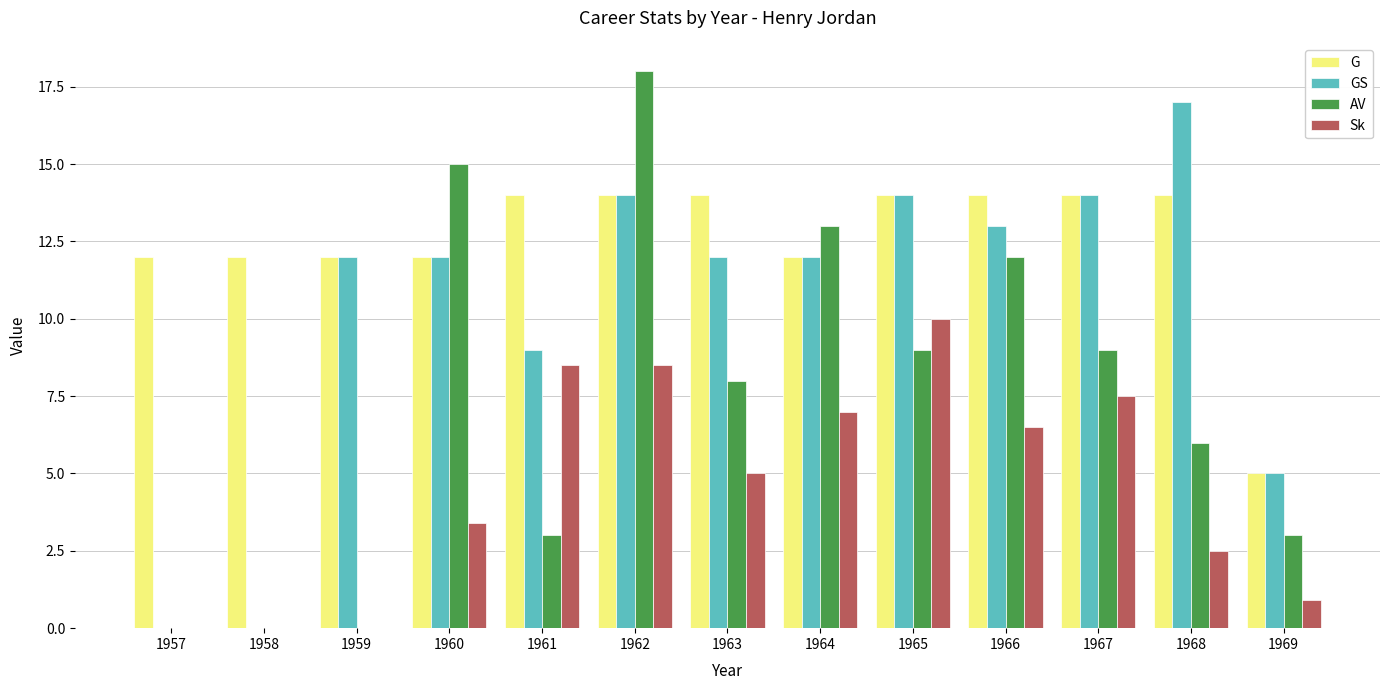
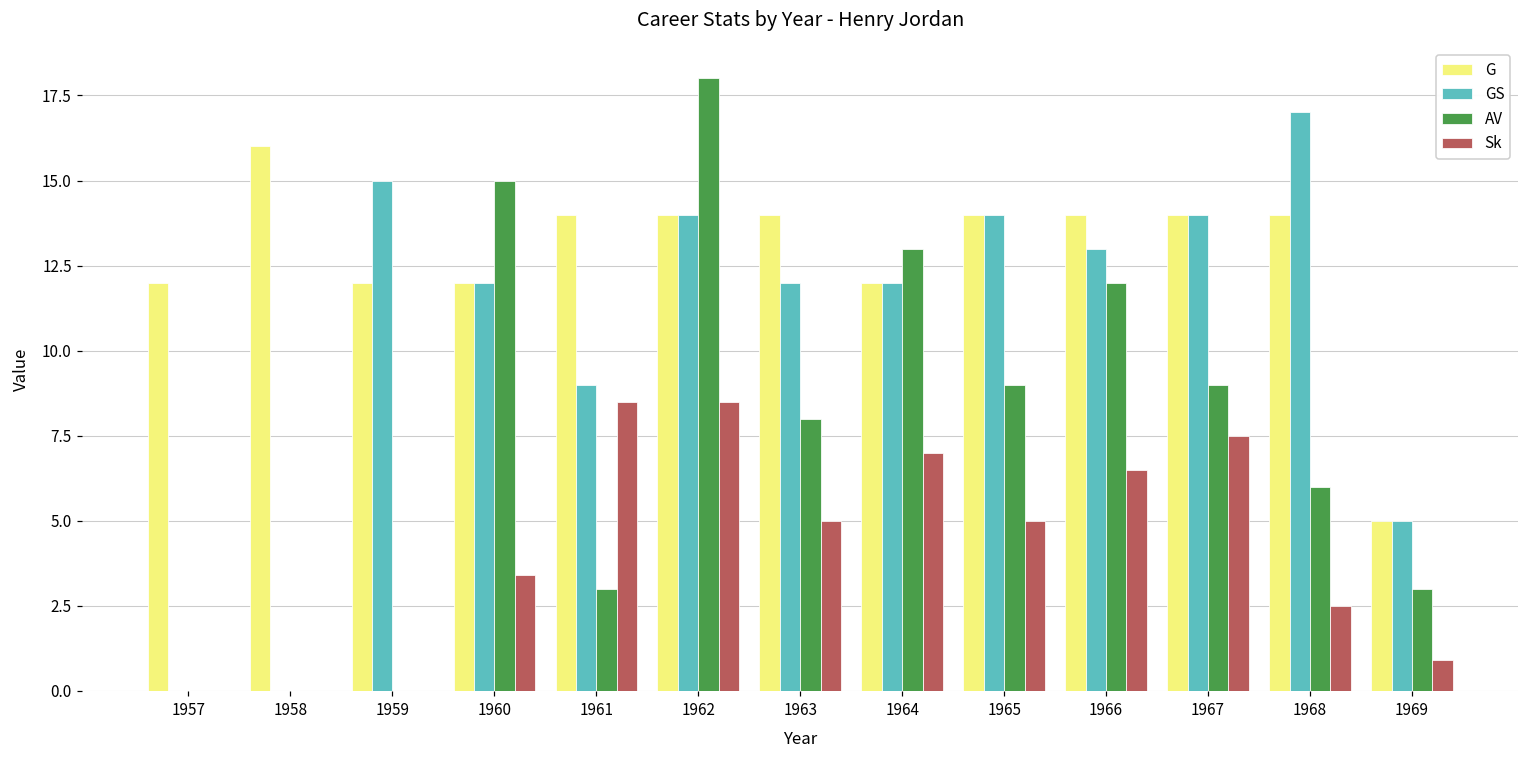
G, 1958: 12 -> 16
GS, 1959: 12 -> 15
Sk, 1965: 10 -> 5
